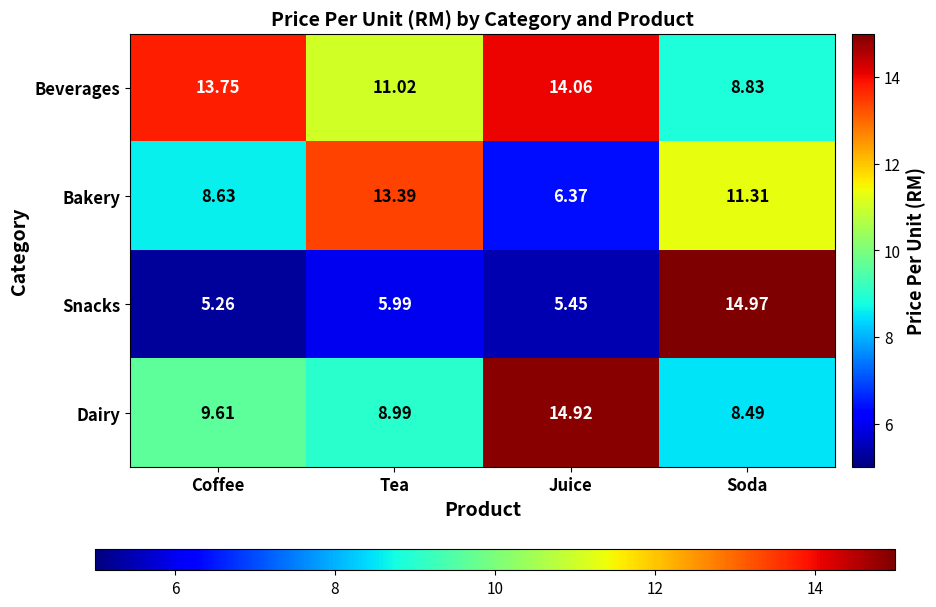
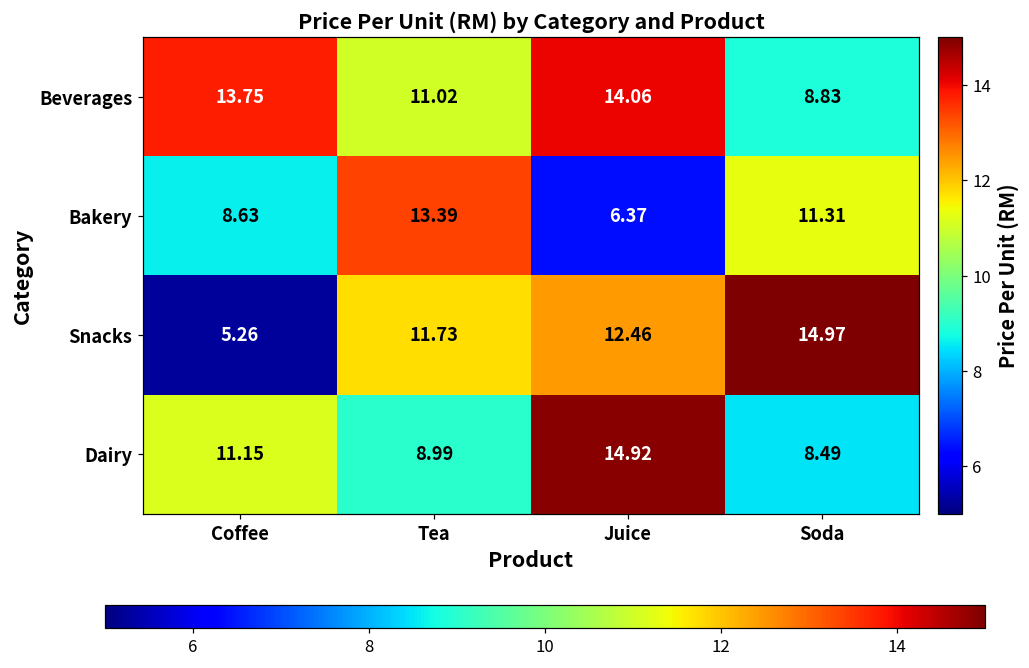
Snacks, Tea: 5.99 -> 11.73
Snacks, Juice: 5.45 -> 12.46
Dairy, Coffee: 9.61 -> 11.15
